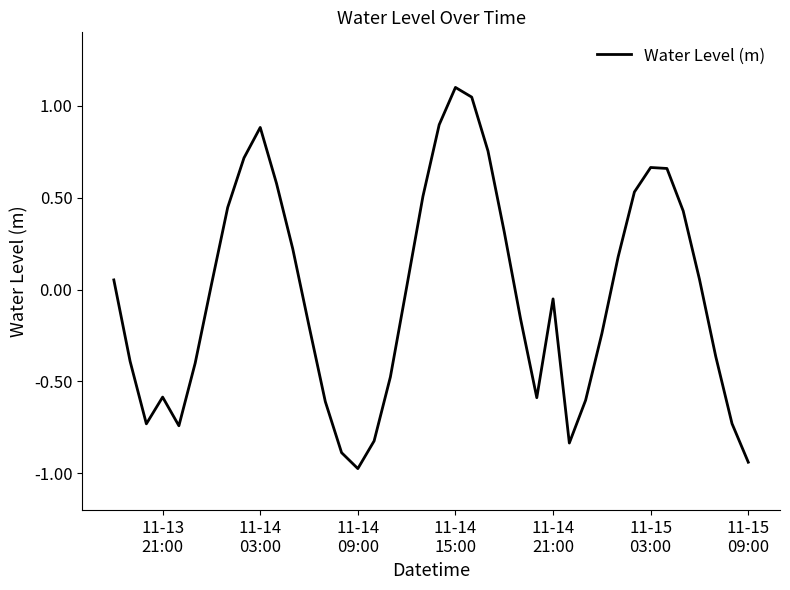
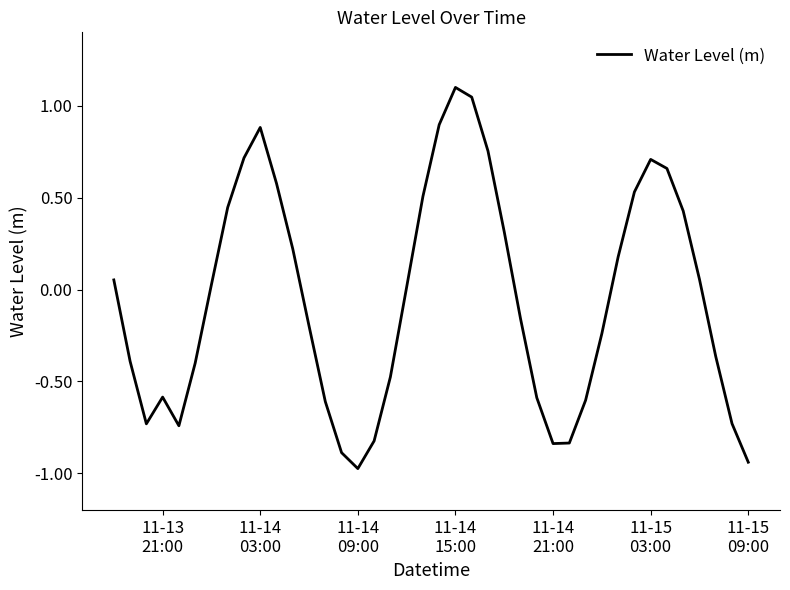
11-14 21:00: -0.05 -> -0.84
11-15 03:00: 0.66 -> 0.71
